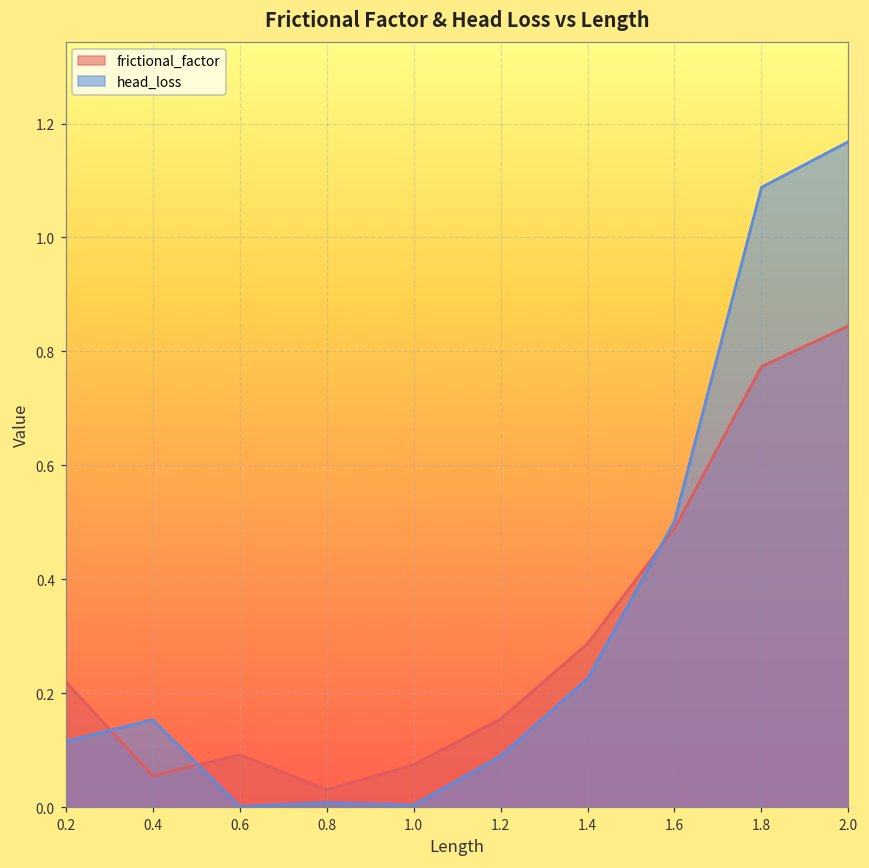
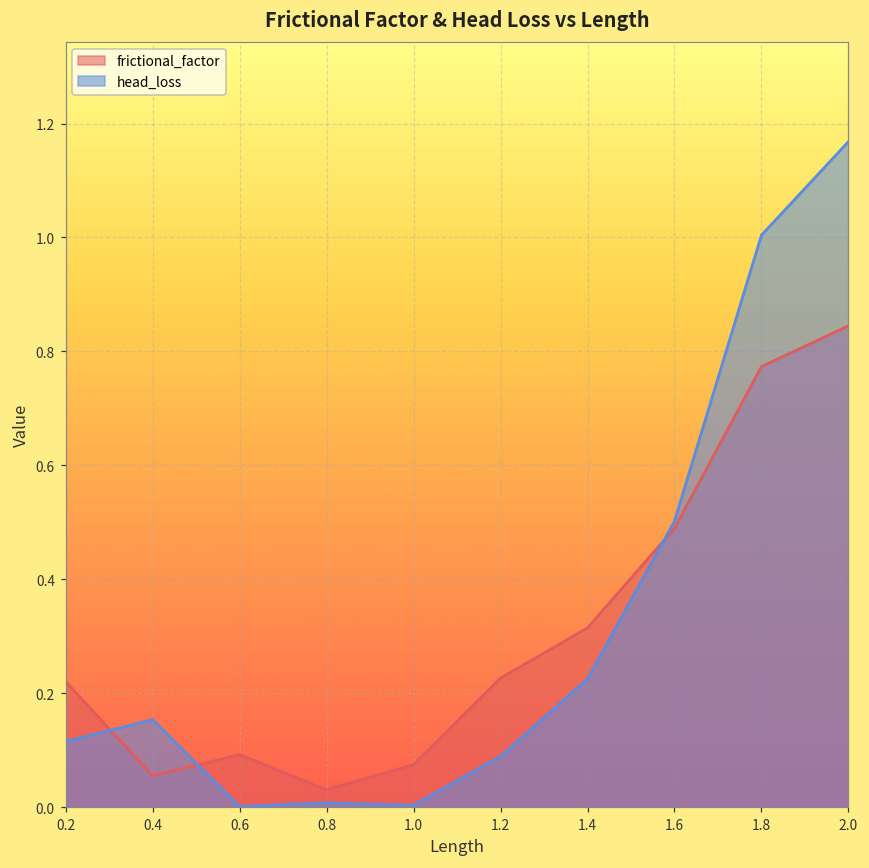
frictional_factor, 1.2: 0.15 -> 0.23
frictional_factor, 1.4: 0.29 -> 0.31
head_loss, 1.8: 1.09 -> 1.00
